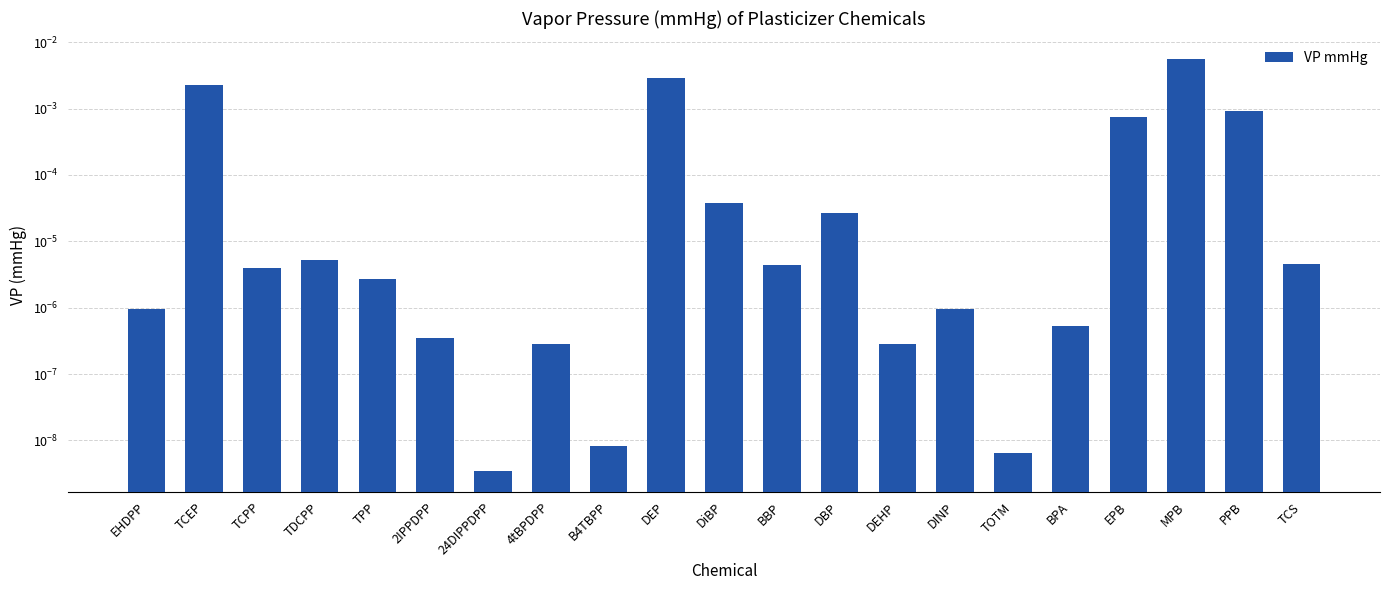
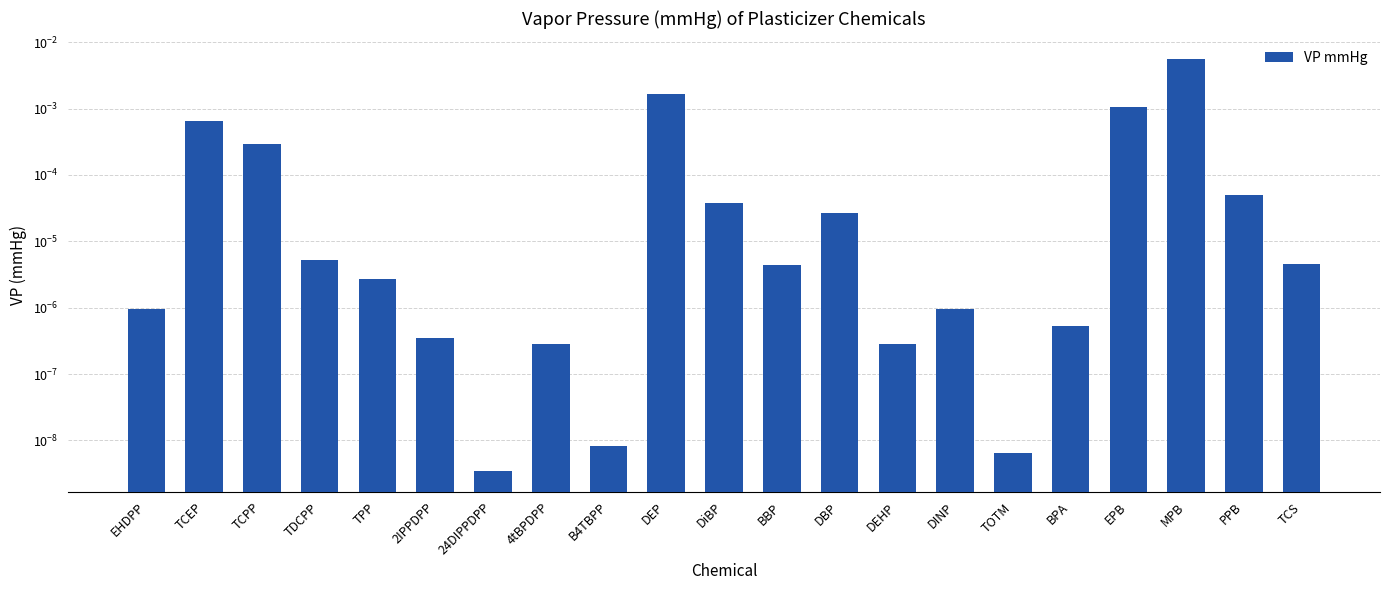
TCEP: 0.0023 -> 0.0006
TCPP: 0.000004 -> 0.0003
DEP: 0.003 -> 0.0017
EPB: 0.0008 -> 0.0011
PPB: 0.0009 -> 0.00005
